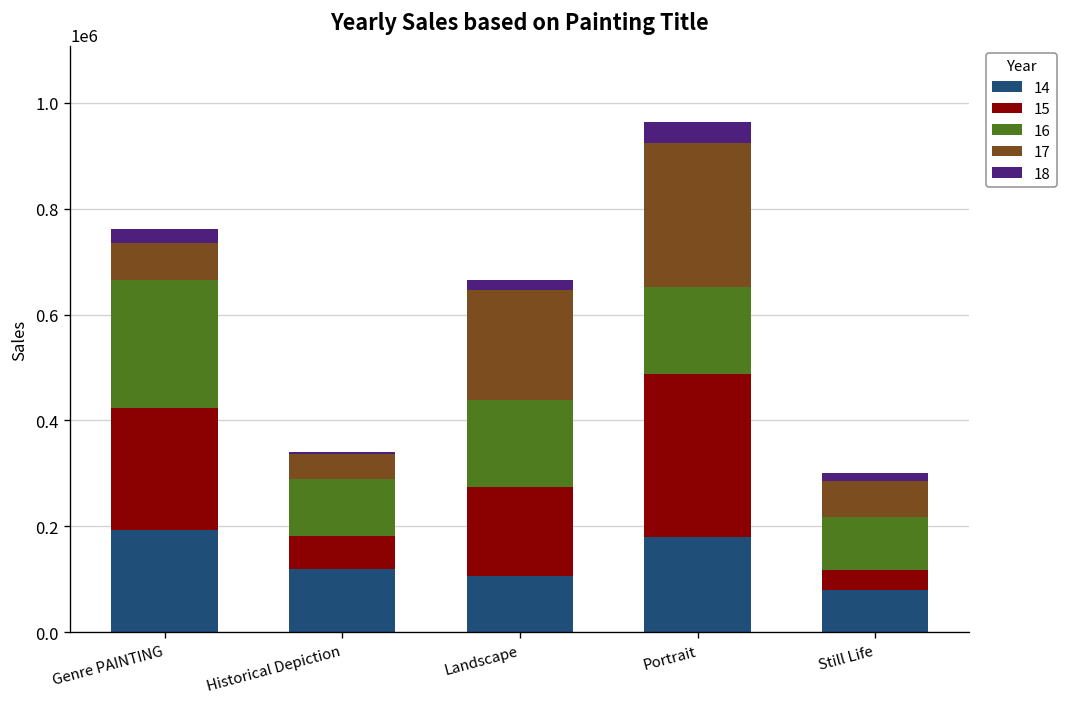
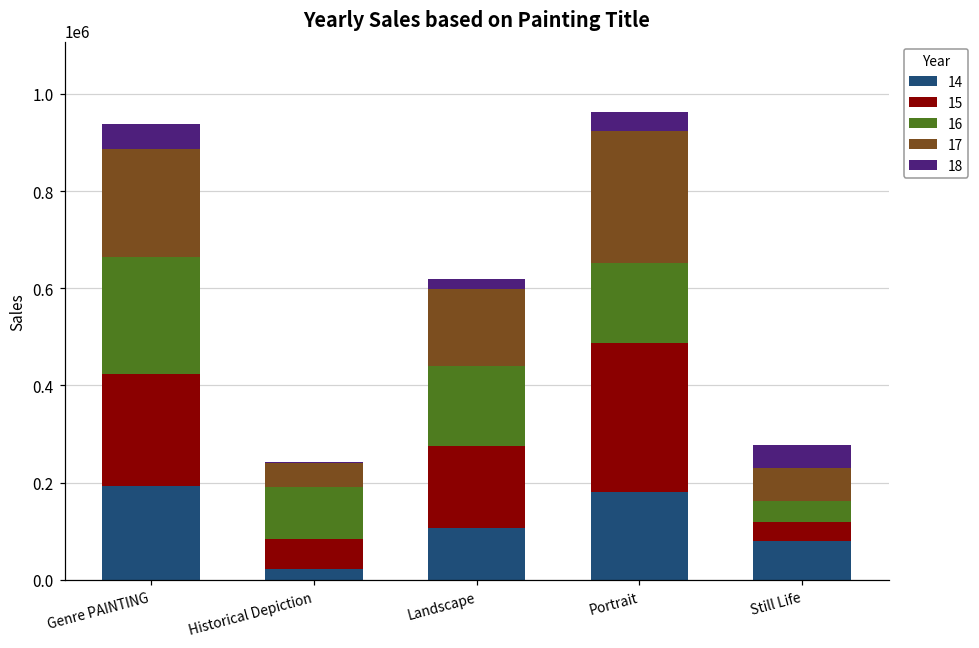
17, Genre PAINTING: 70000 -> 220000
18, Genre PAINTING: 30000 -> 50000
14, Historical Depiction: 120000 -> 20000
17, Landscape: 210000 -> 160000
16, Still Life: 100000 -> 40000
18, Still Life: 20000 -> 50000
